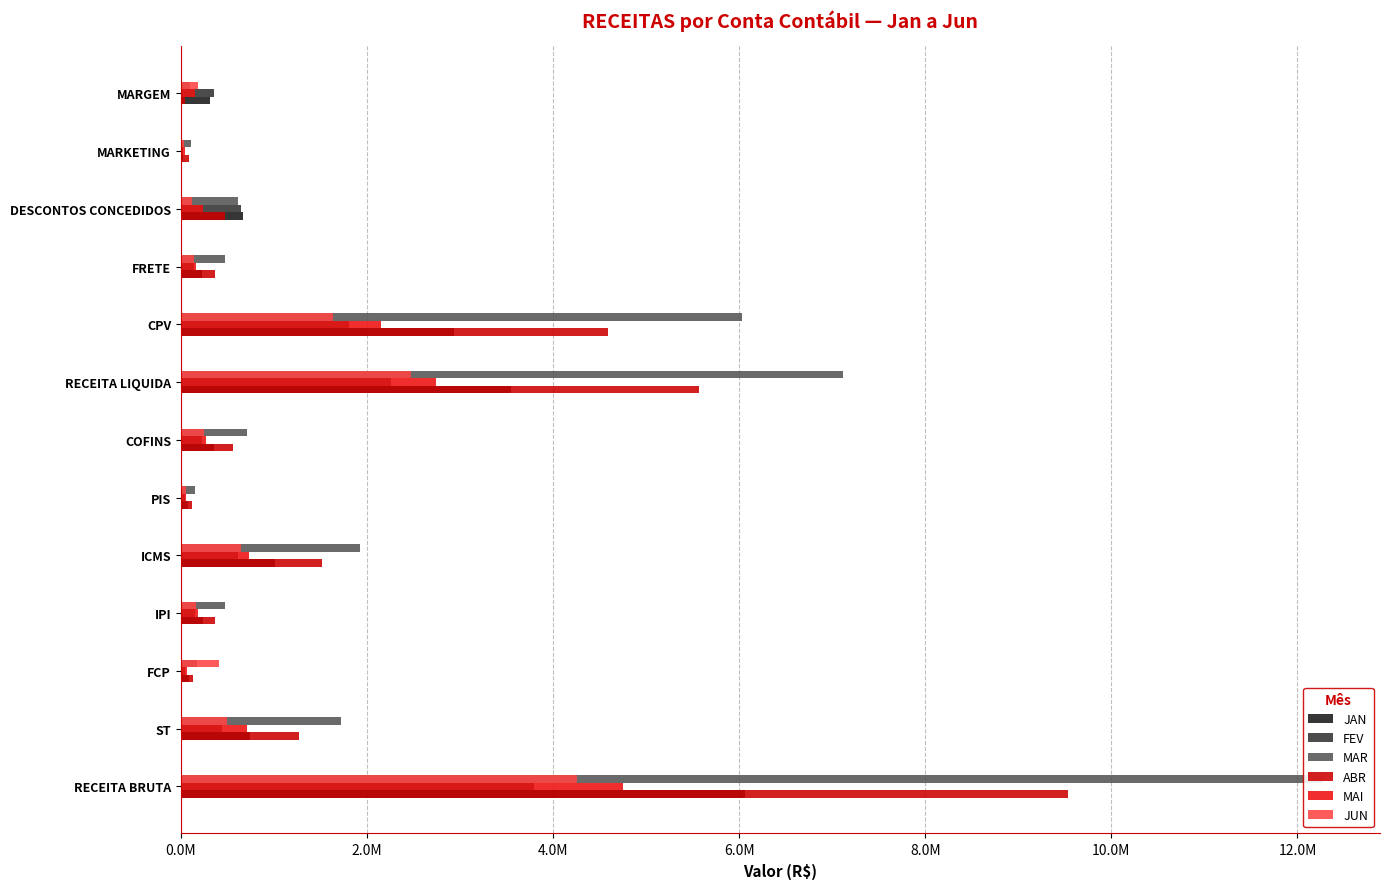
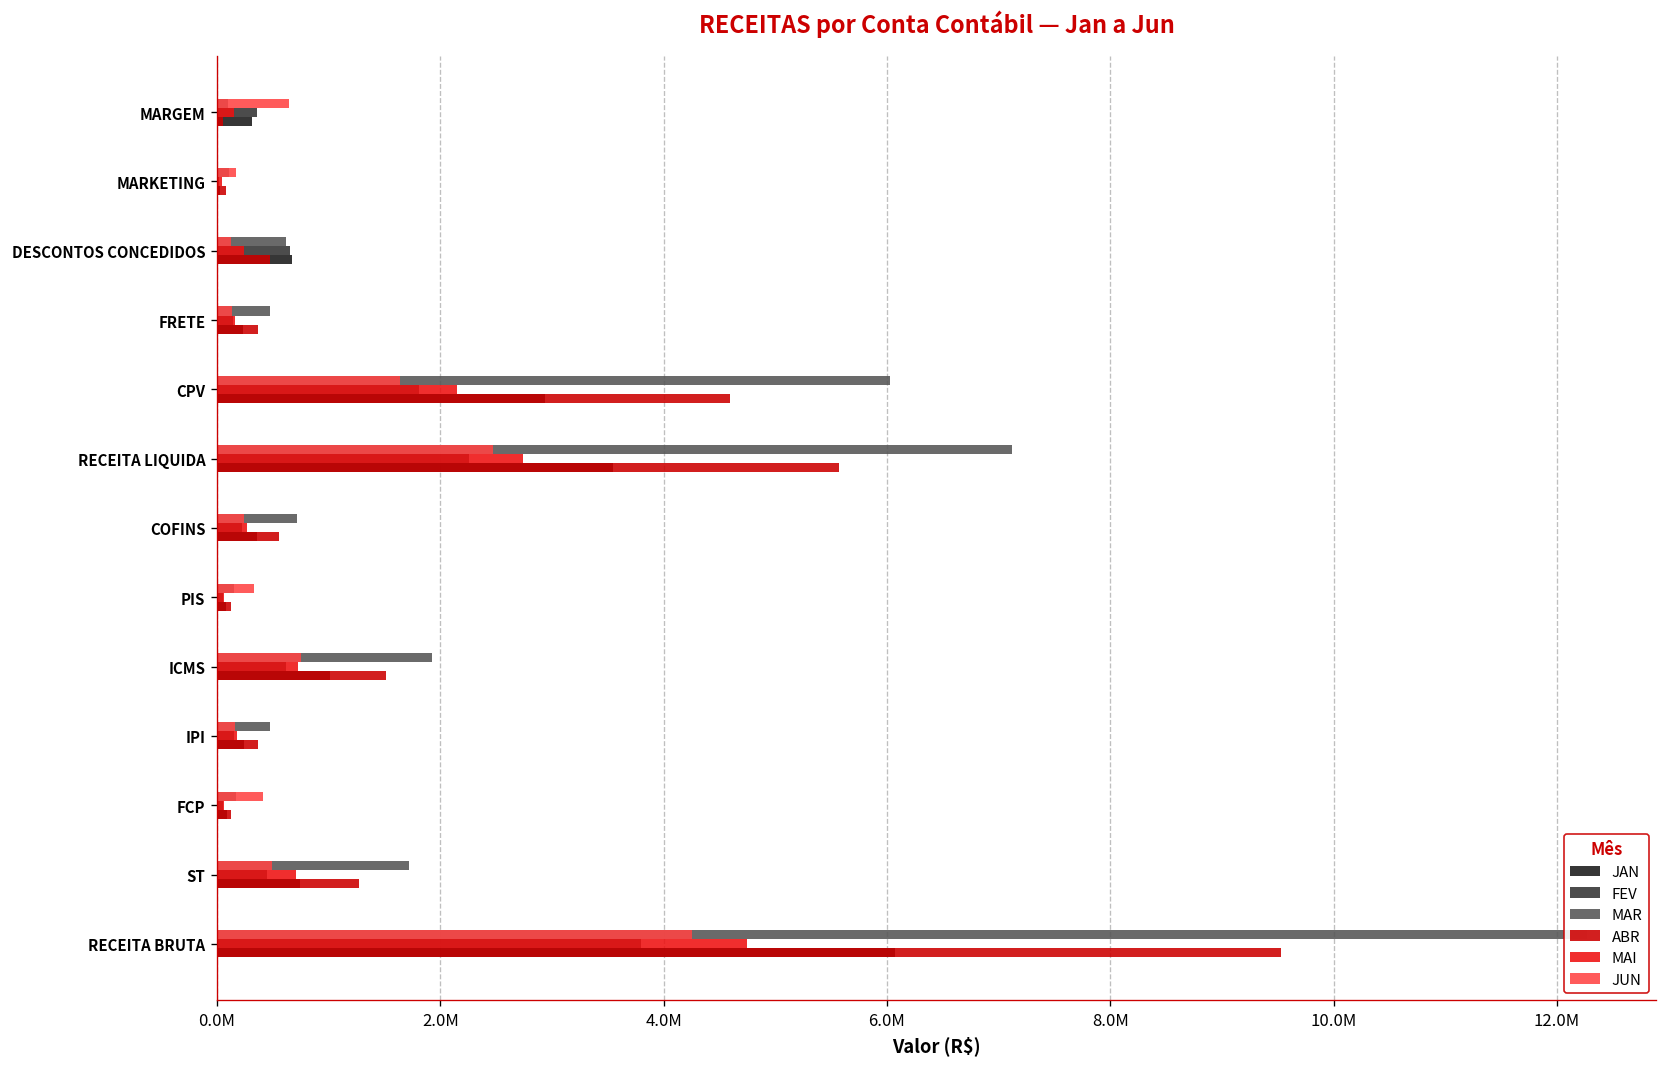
JUN, MARGEM: 200000 -> 600000
JUN, MARKETING: 0 -> 200000
JUN, PIS: 100000 -> 300000
JUN, ICMS: 600000 -> 700000
